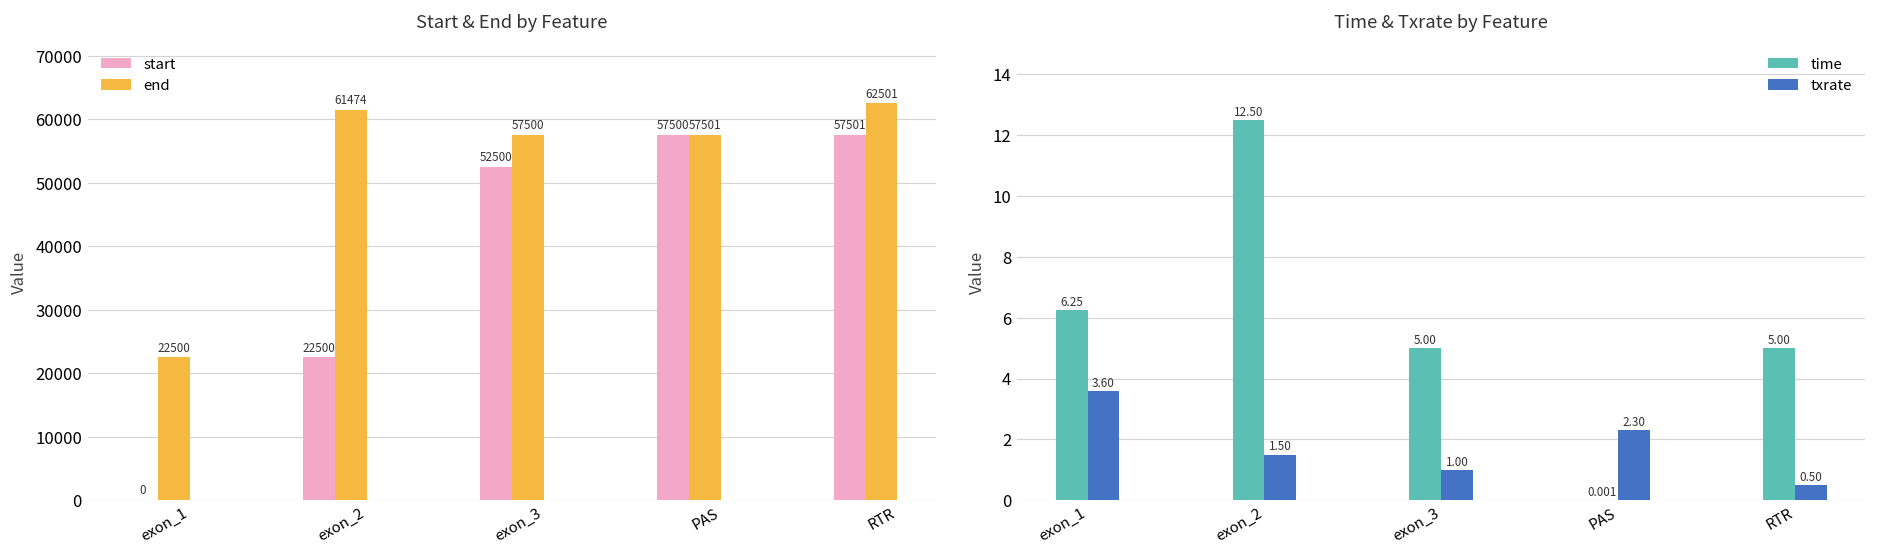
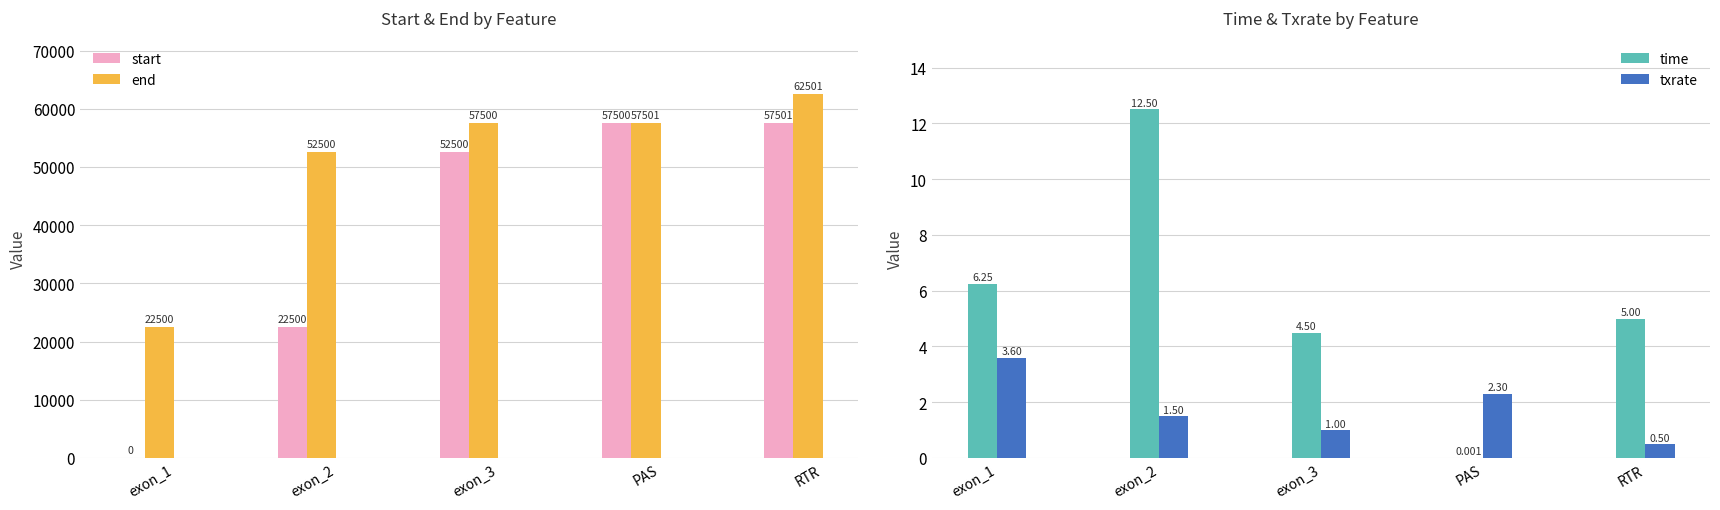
Start & End by Feature, end, exon_2: 61474 -> 52500
Time & Txrate by Feature, time, exon_3: 5.00 -> 4.50
